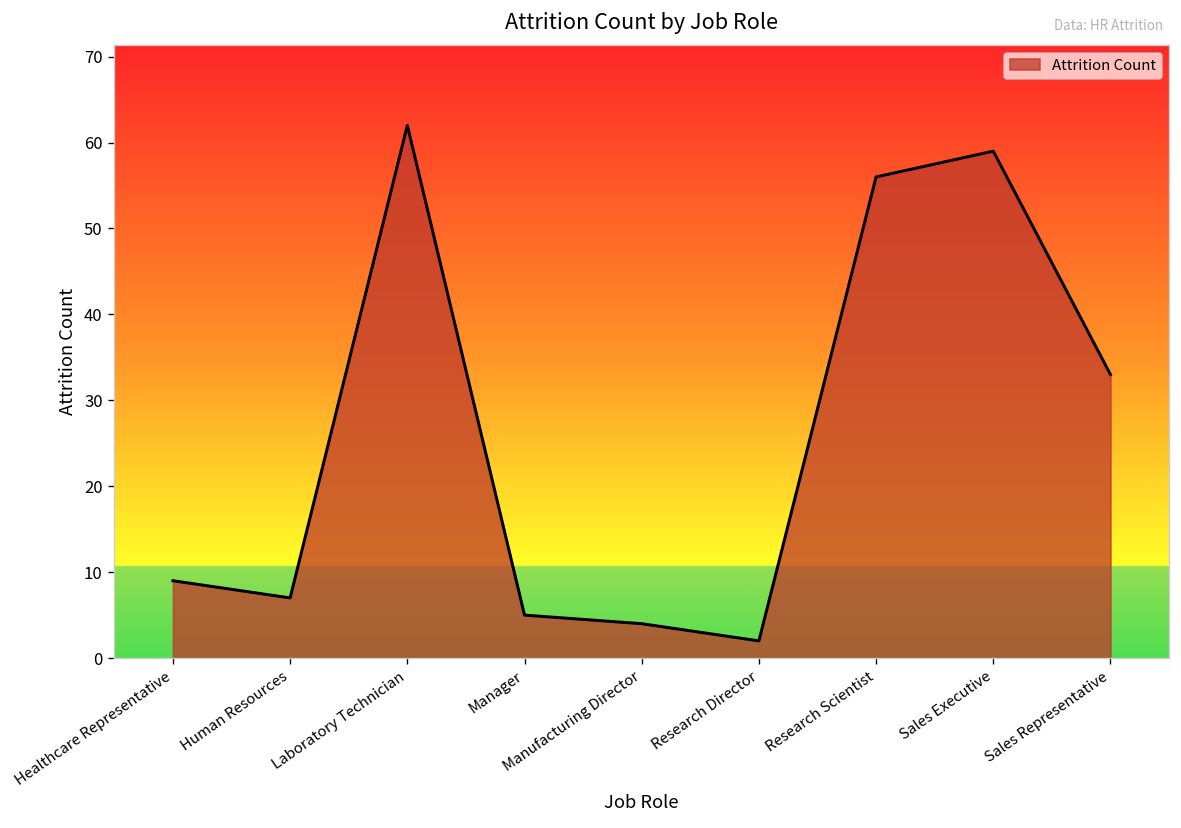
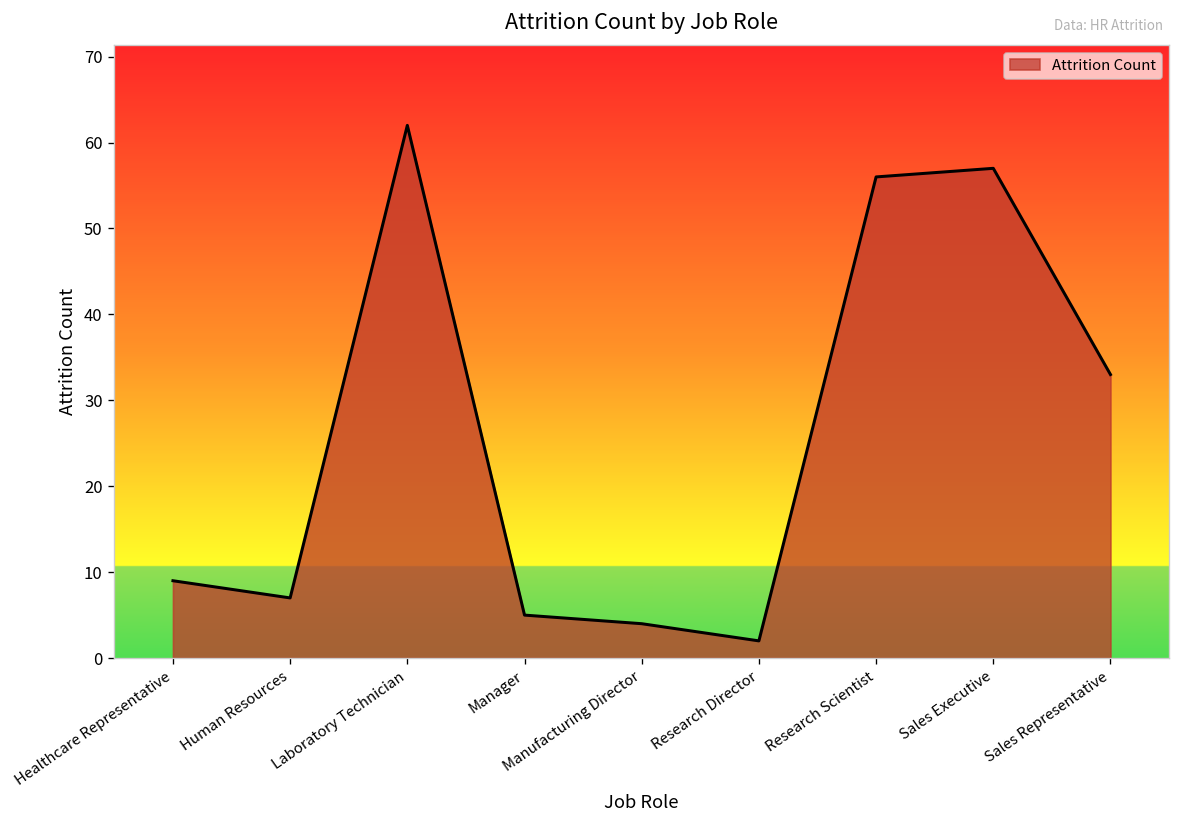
Sales Executive: 59 -> 57
